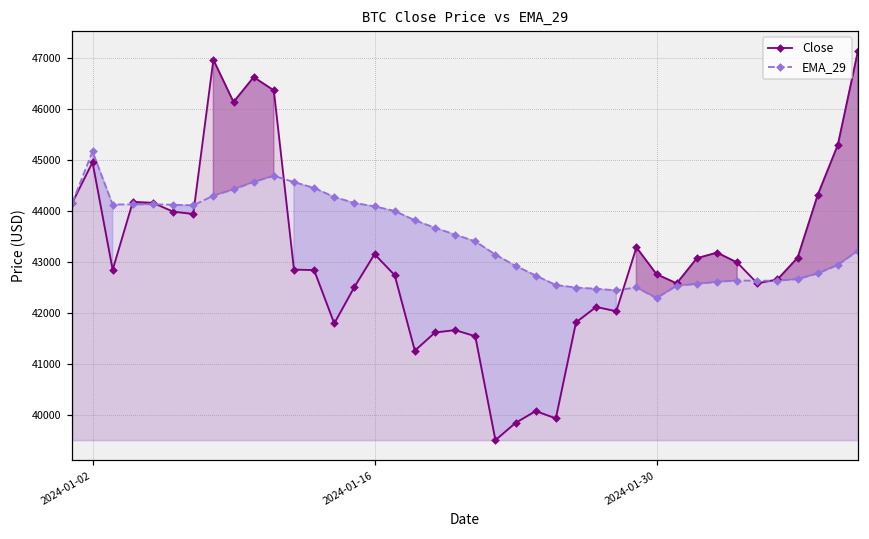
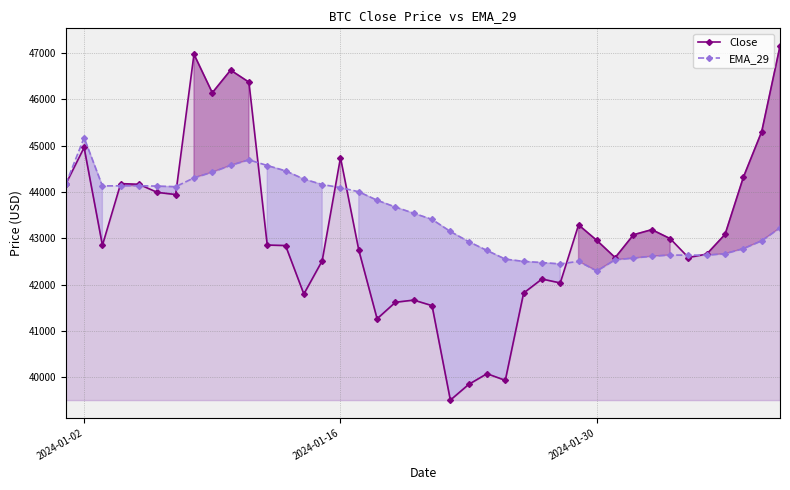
Close, 2024-01-16: 43200 -> 44700
Close, 2024-01-30: 42800 -> 43000
